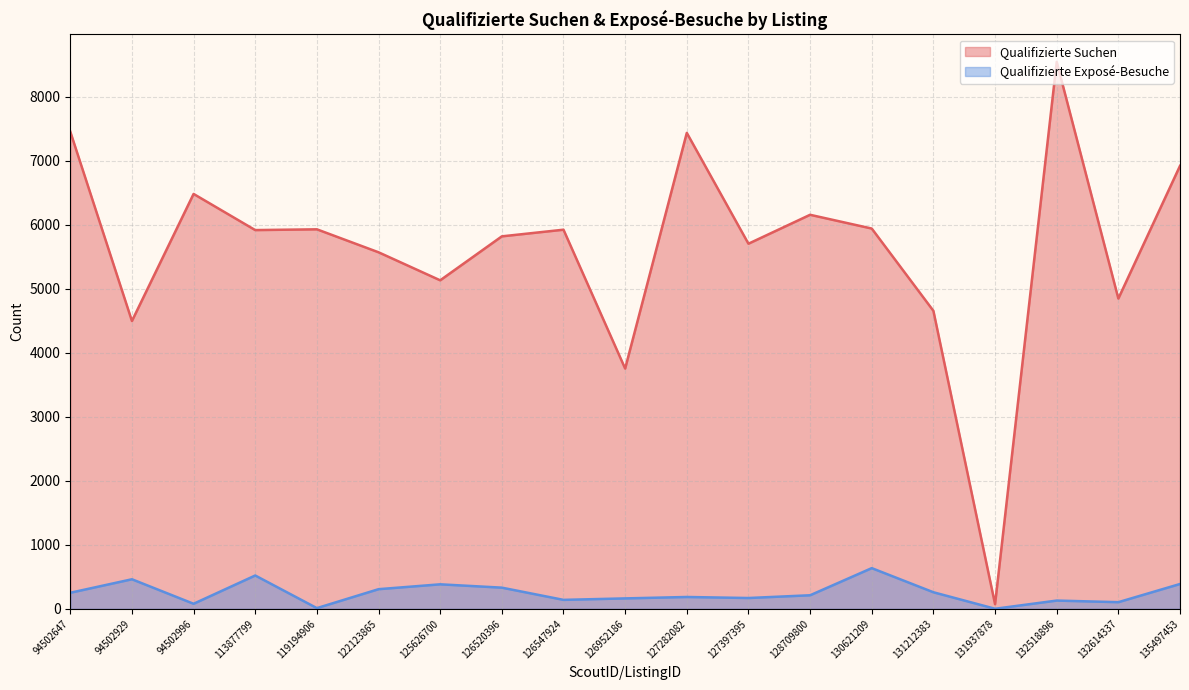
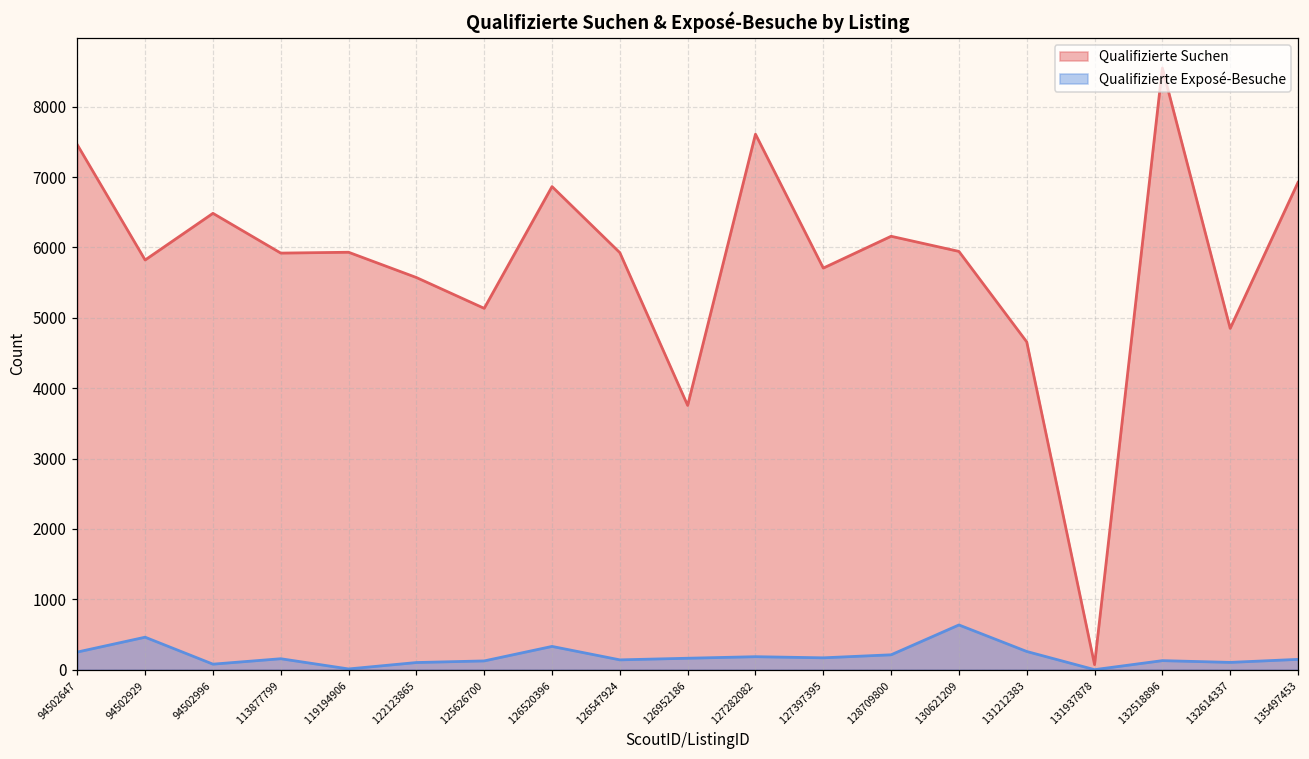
Qualifizierte Suchen, 94502929: 4500 -> 5800
Qualifizierte Exposé-Besuche, 113877799: 500 -> 200
Qualifizierte Exposé-Besuche, 122123865: 300 -> 100
Qualifizierte Exposé-Besuche, 125626700: 400 -> 100
Qualifizierte Suchen, 126520396: 5800 -> 6900
Qualifizierte Suchen, 127282082: 7400 -> 7600
Qualifizierte Exposé-Besuche, 135497453: 400 -> 100
